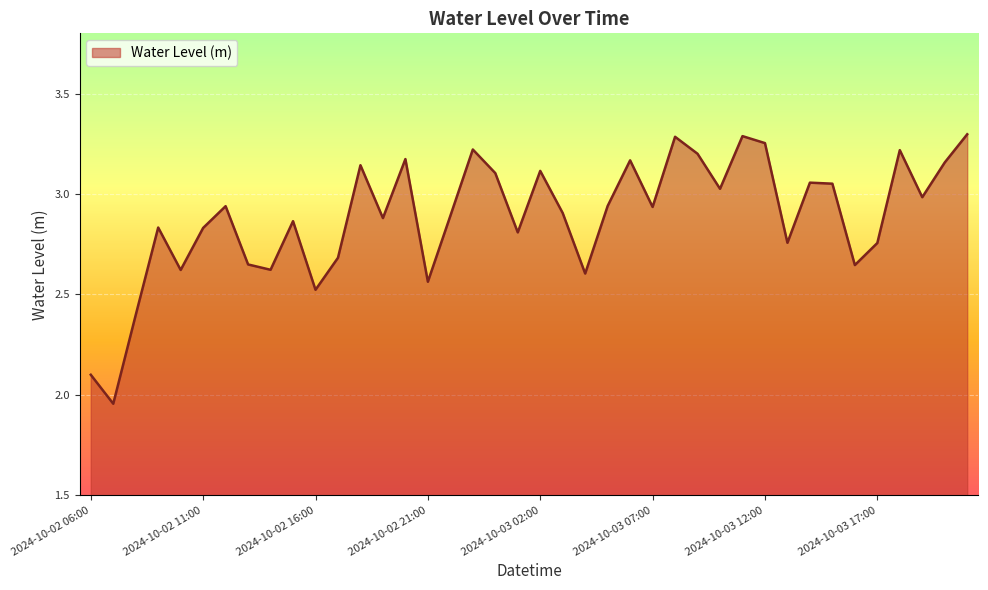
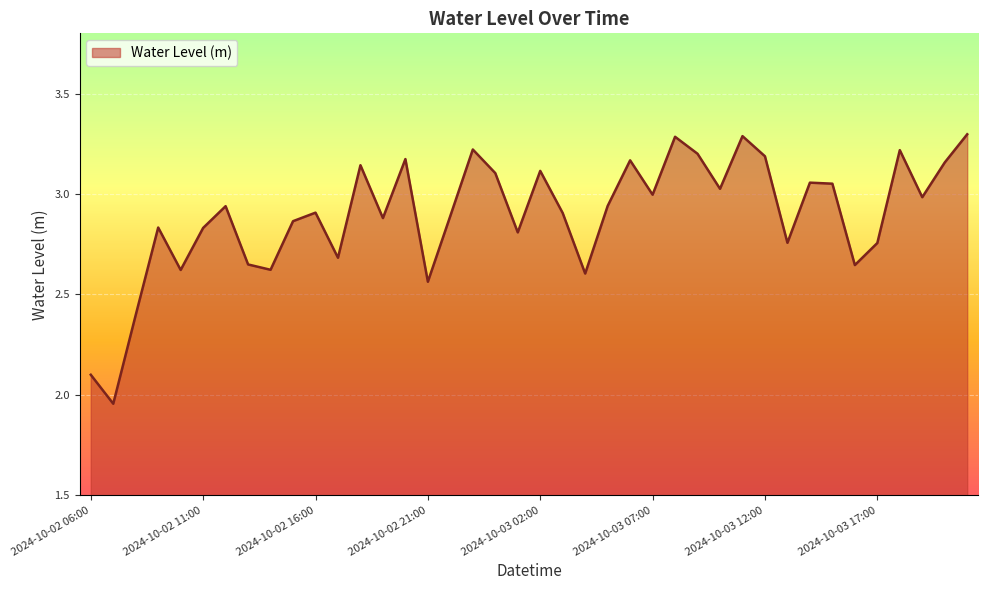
2024-10-02 16:00: 2.52 -> 2.91
2024-10-03 07:00: 2.94 -> 3.00
2024-10-03 12:00: 3.25 -> 3.19
